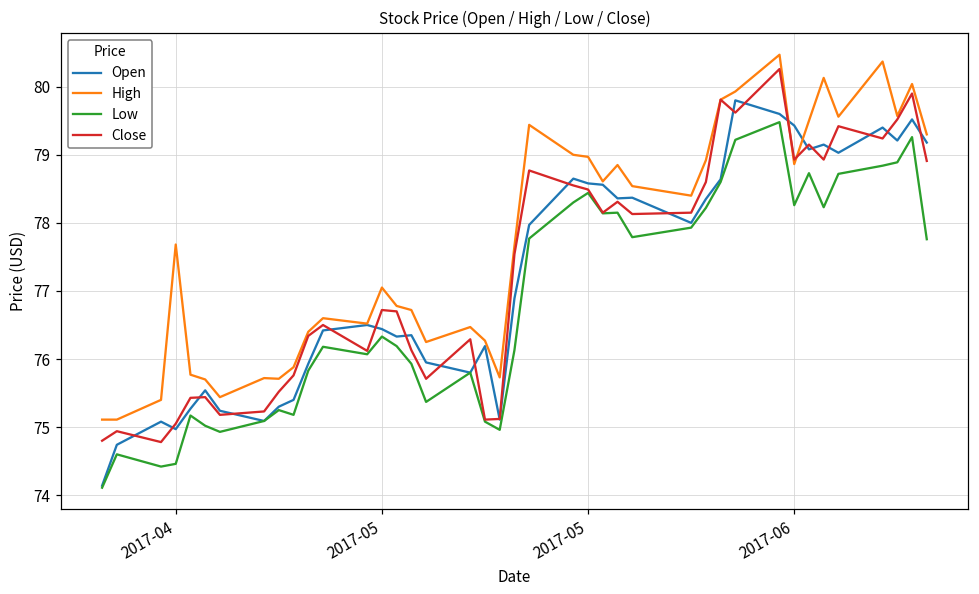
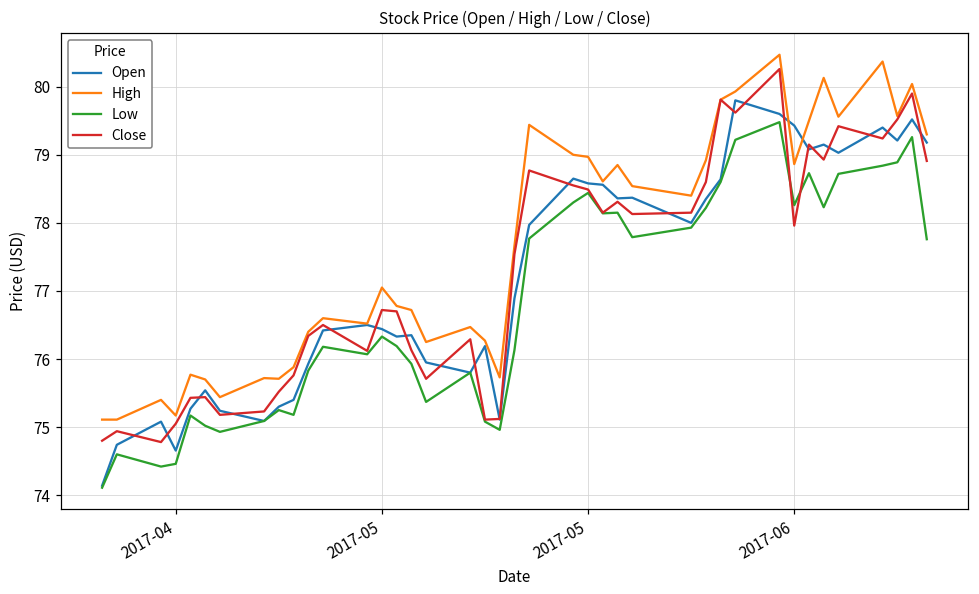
Open, 2017-04: 75.0 -> 74.7
High, 2017-04: 77.7 -> 75.2
Close, 2017-06: 78.9 -> 78.0
